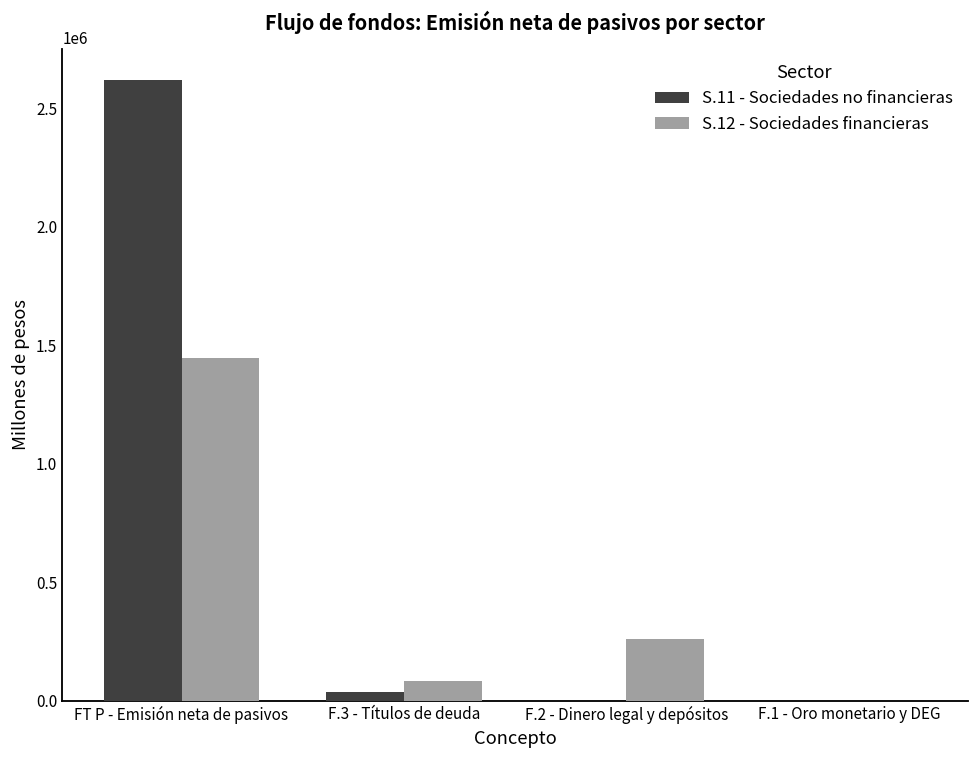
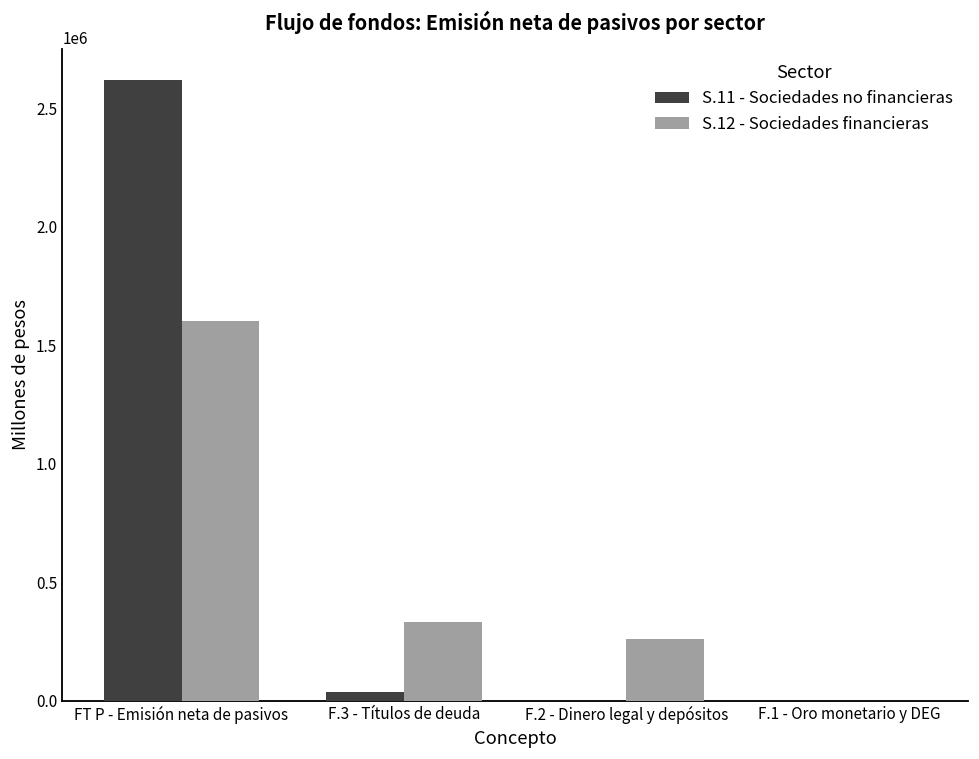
S.12 - Sociedades financieras, FT P - Emisión neta de pasivos: 1450000 -> 1600000
S.12 - Sociedades financieras, F.3 - Títulos de deuda: 80000 -> 330000
